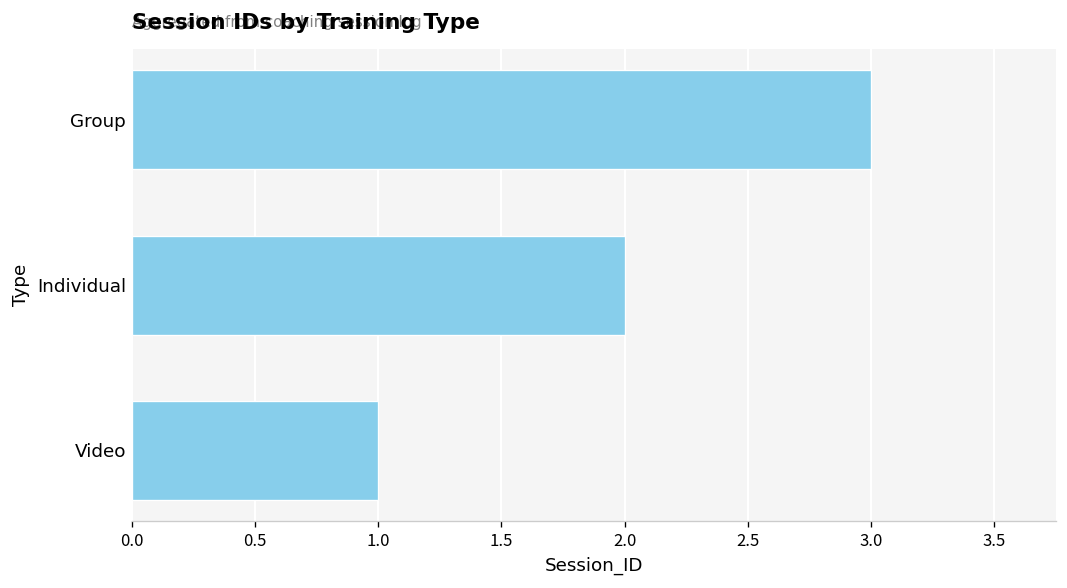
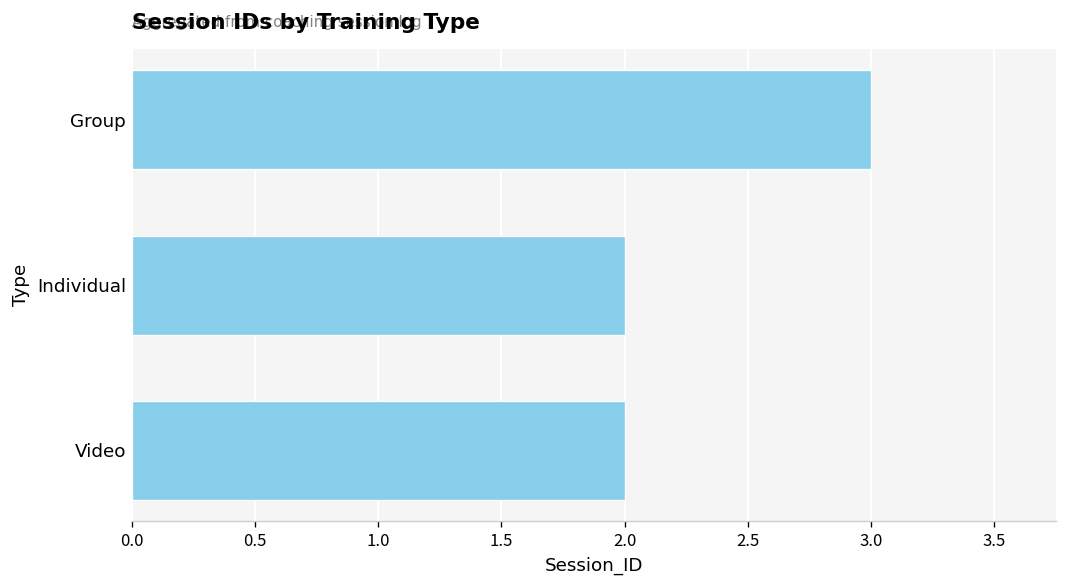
Video: 1 -> 2
